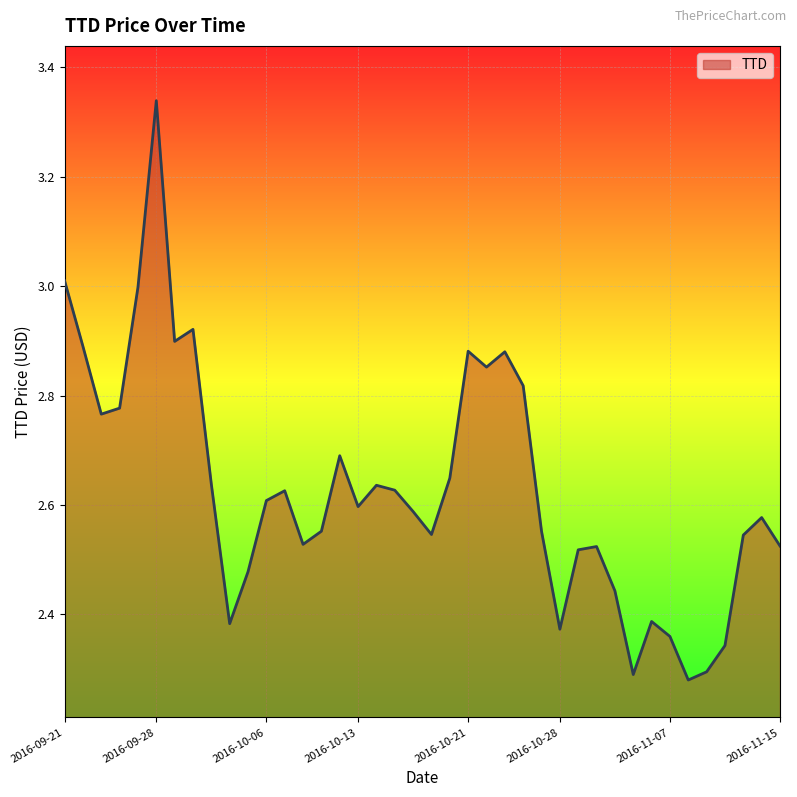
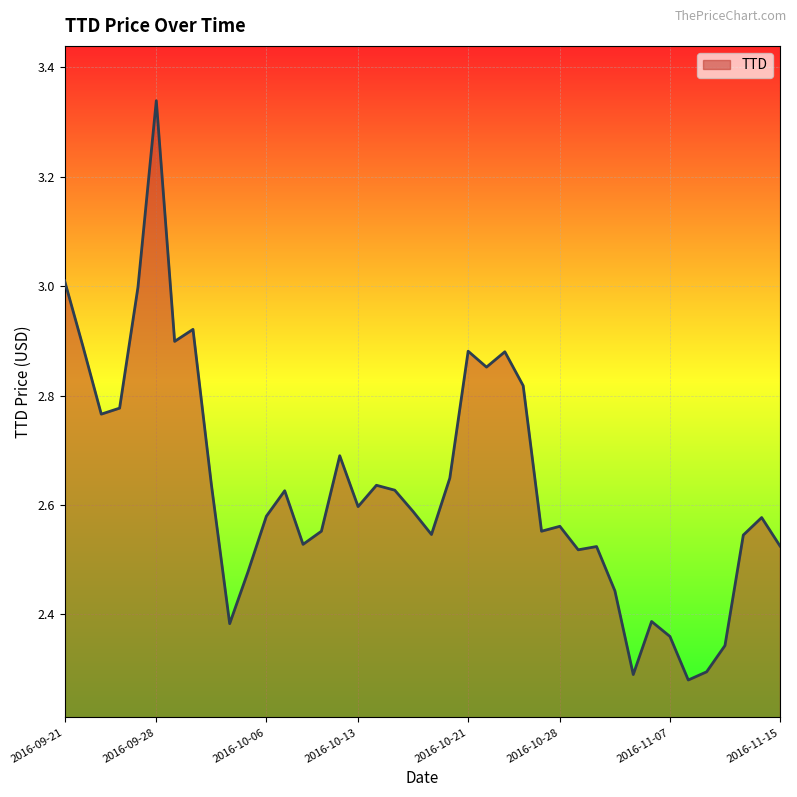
2016-10-06: 2.61 -> 2.58
2016-10-28: 2.37 -> 2.56
